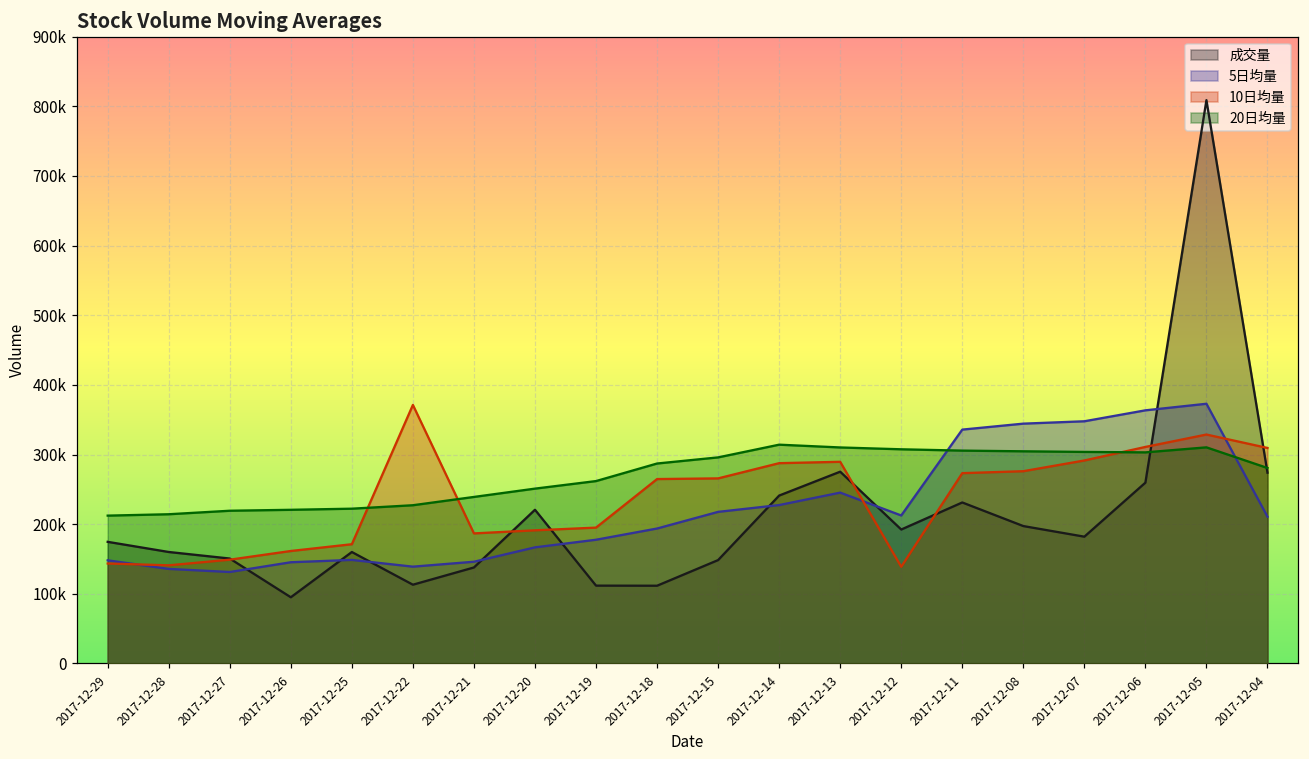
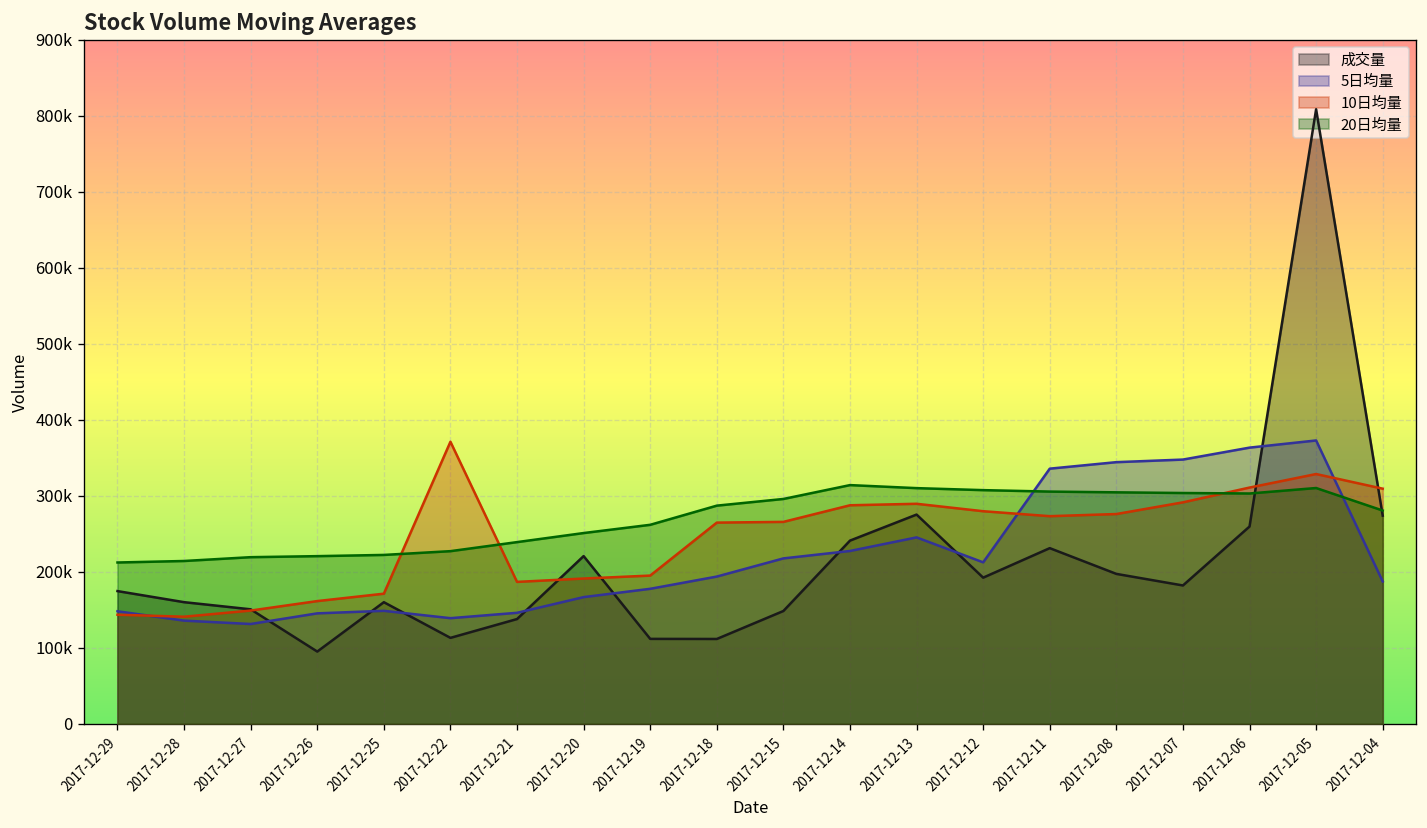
10日均量, 2017-12-12: 140000 -> 280000
5日均量, 2017-12-04: 210000 -> 190000
